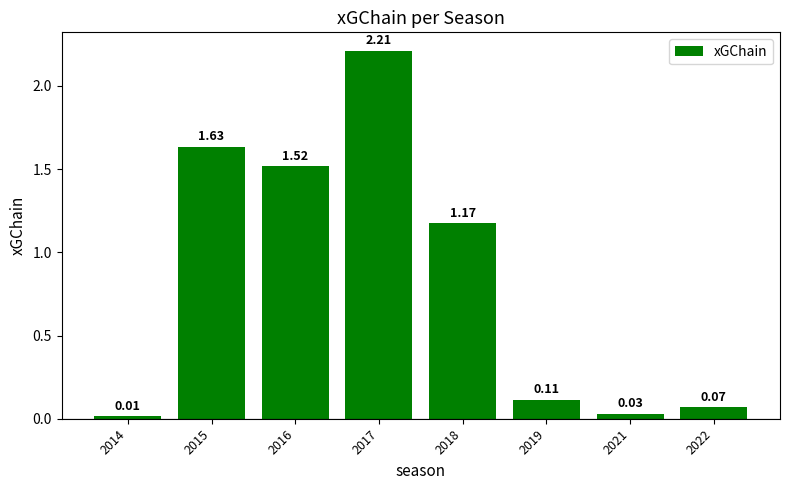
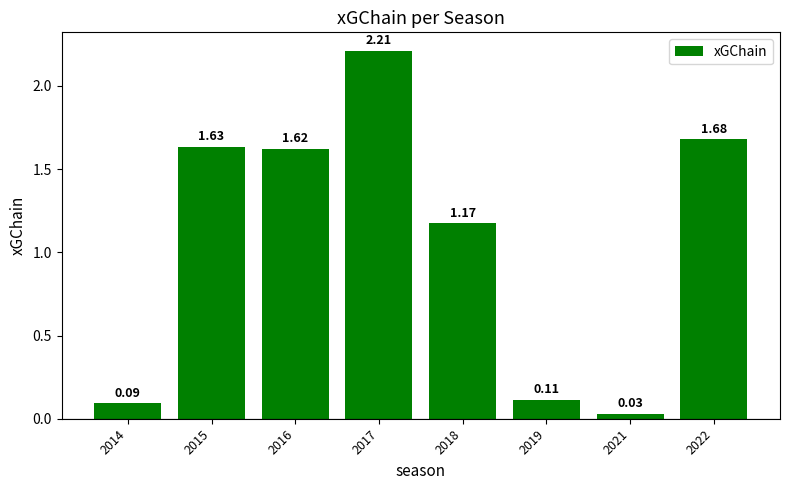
2014: 0.01 -> 0.09
2016: 1.52 -> 1.62
2022: 0.07 -> 1.68
